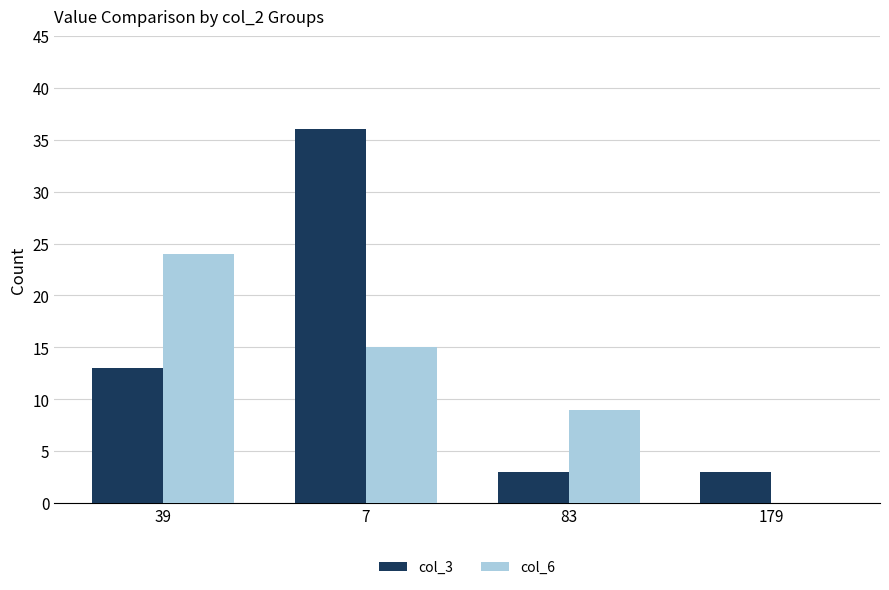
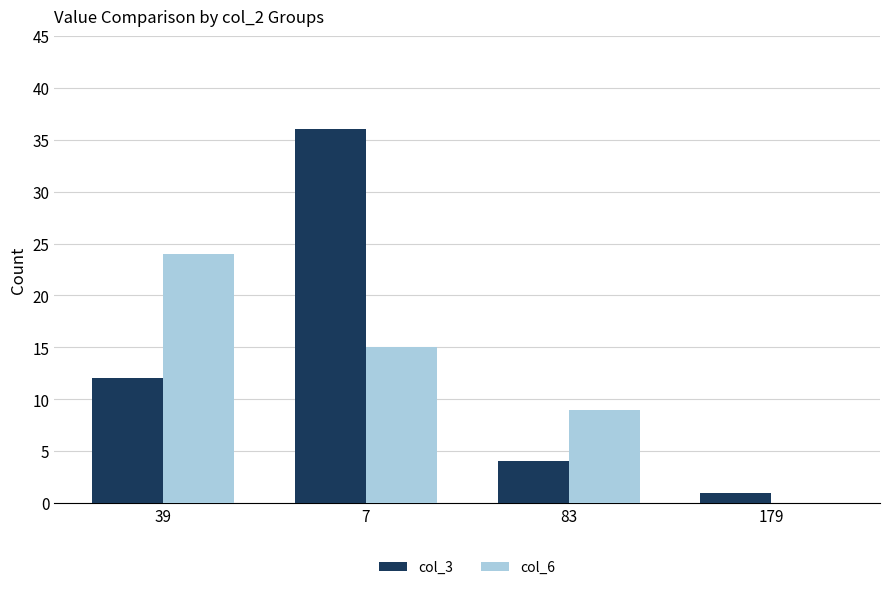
col_3, 39: 13 -> 12
col_3, 83: 3 -> 4
col_3, 179: 3 -> 1
